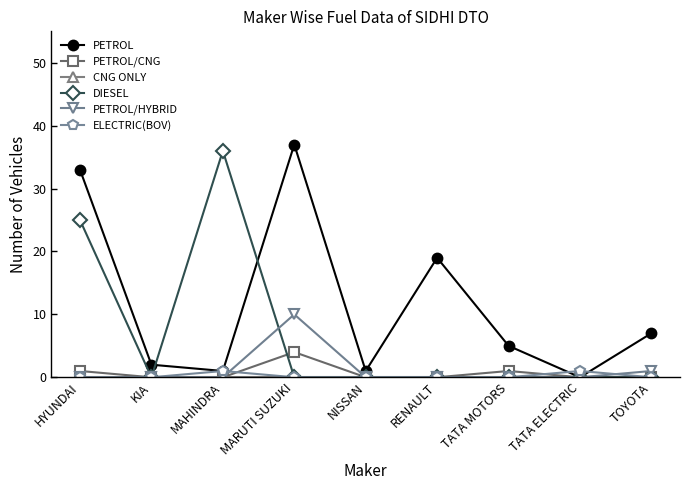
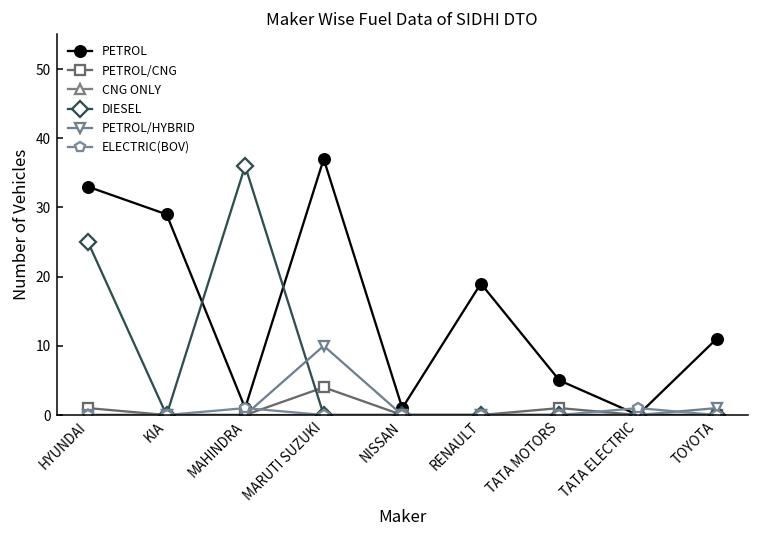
PETROL, KIA: 2 -> 29
PETROL, TOYOTA: 7 -> 11
